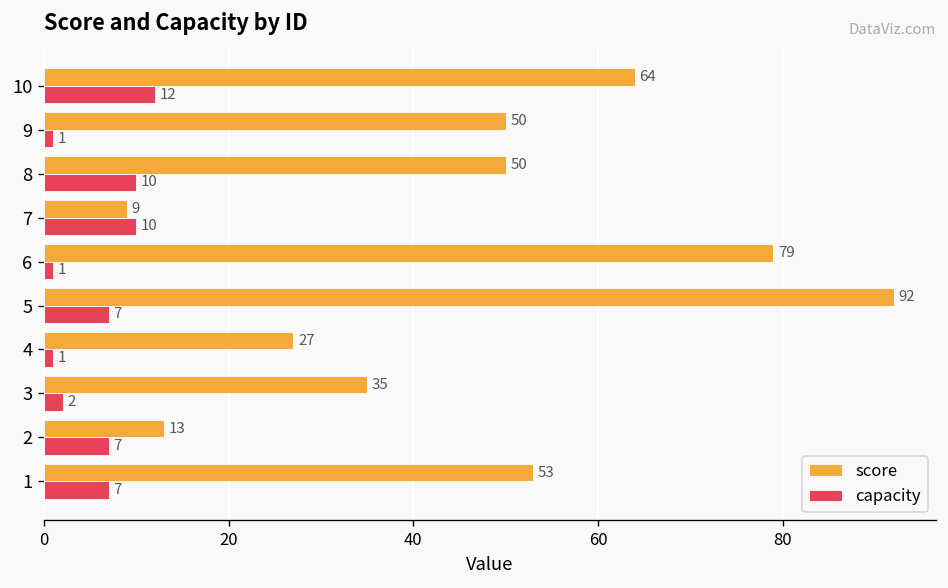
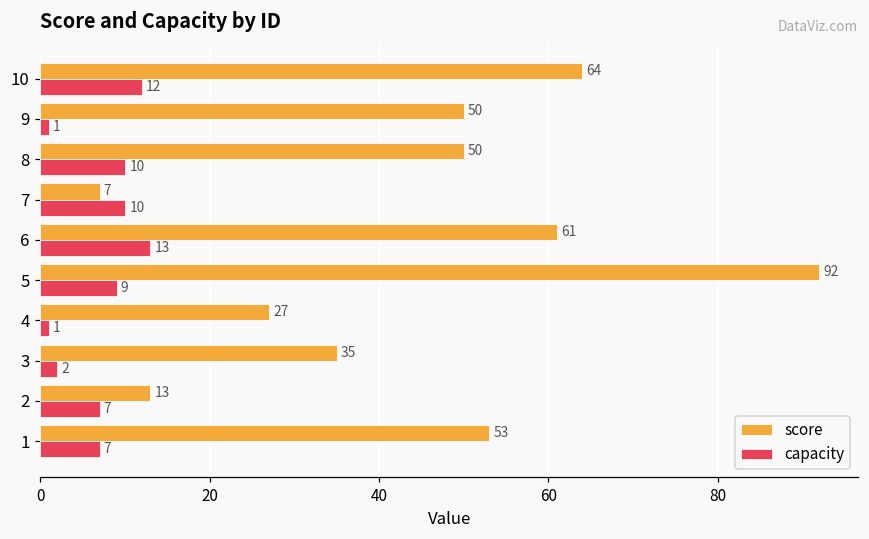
score, 7: 9 -> 7
score, 6: 79 -> 61
capacity, 6: 1 -> 13
capacity, 5: 7 -> 9
